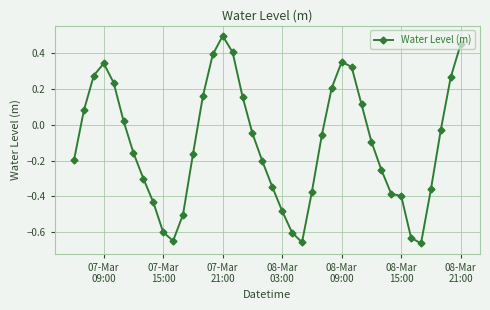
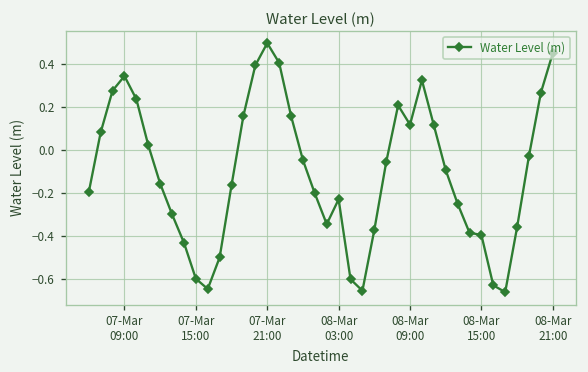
08-Mar 03:00: -0.48 -> -0.23
08-Mar 09:00: 0.35 -> 0.12
